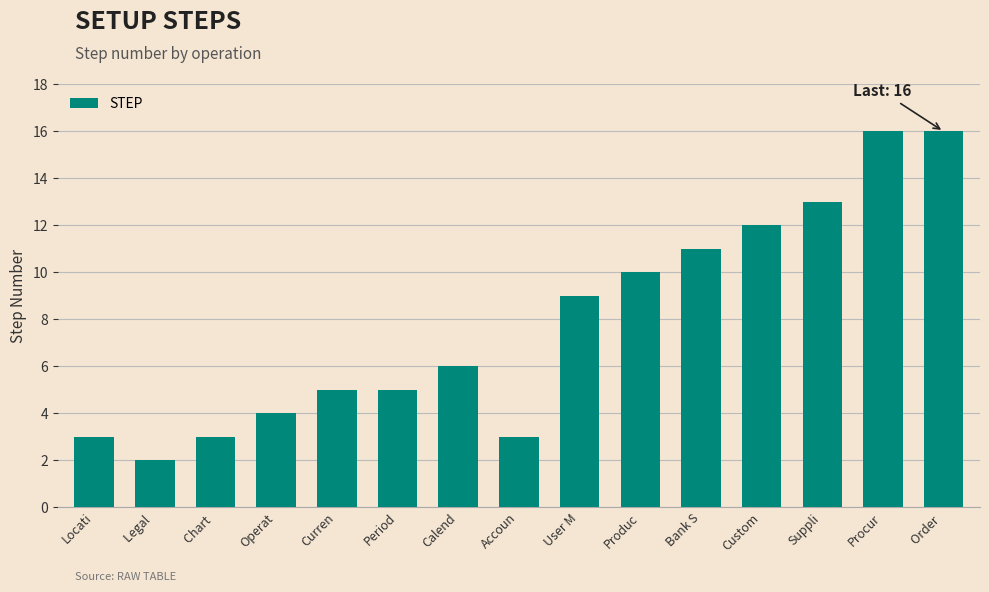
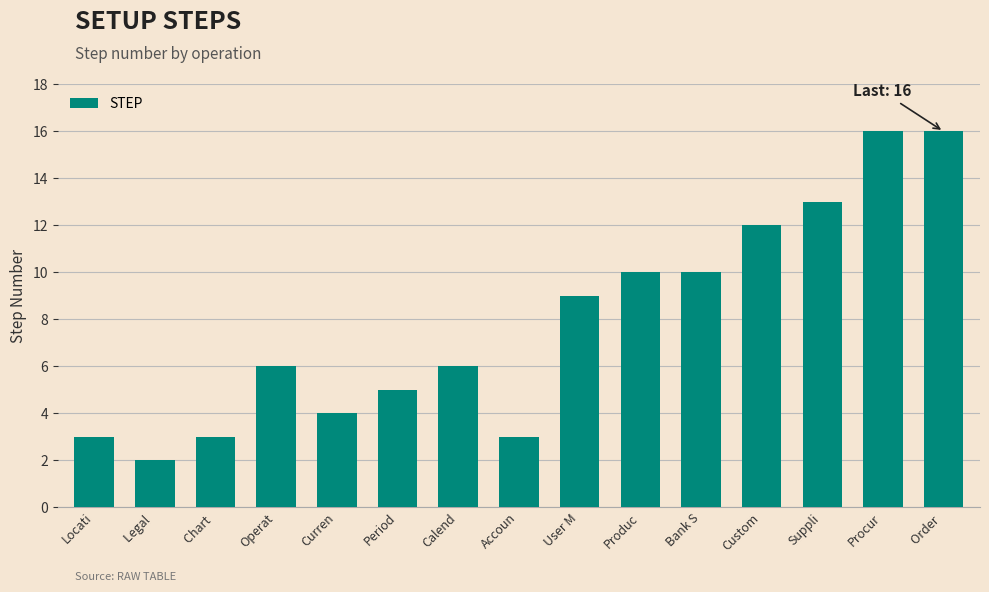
Operat: 4 -> 6
Curren: 5 -> 4
Bank S: 11 -> 10
